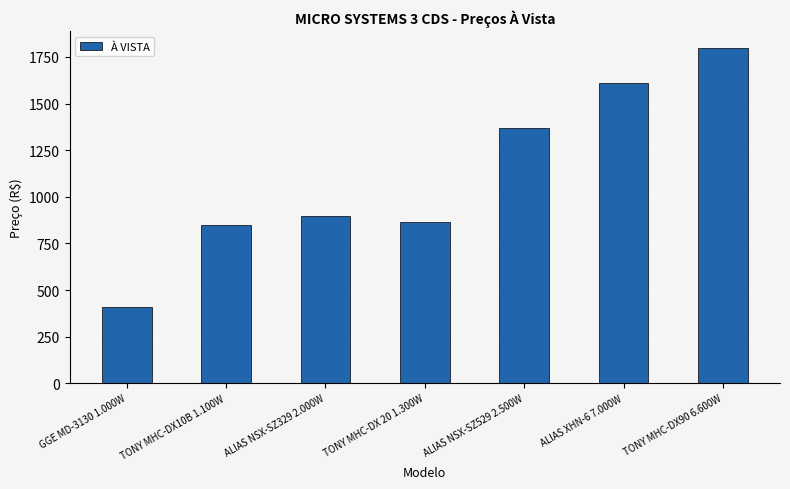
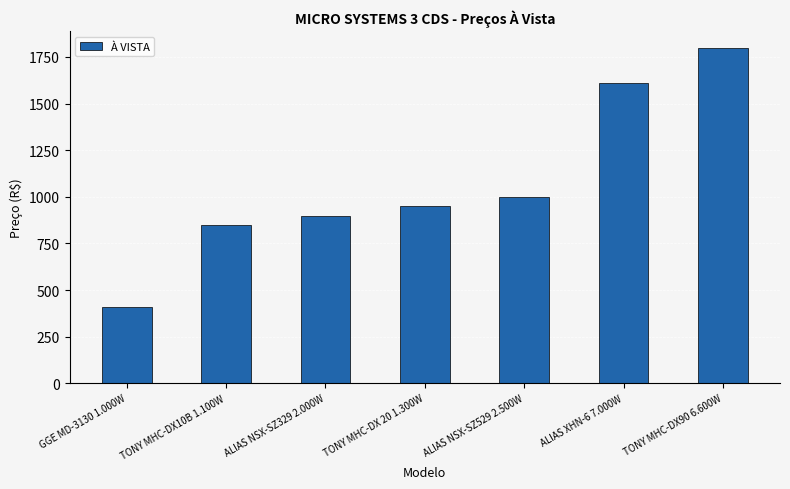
TONY MHC-DX 20 1.300W: 860 -> 950
ALIAS NSX-SZ529 2.500W: 1370 -> 1000
